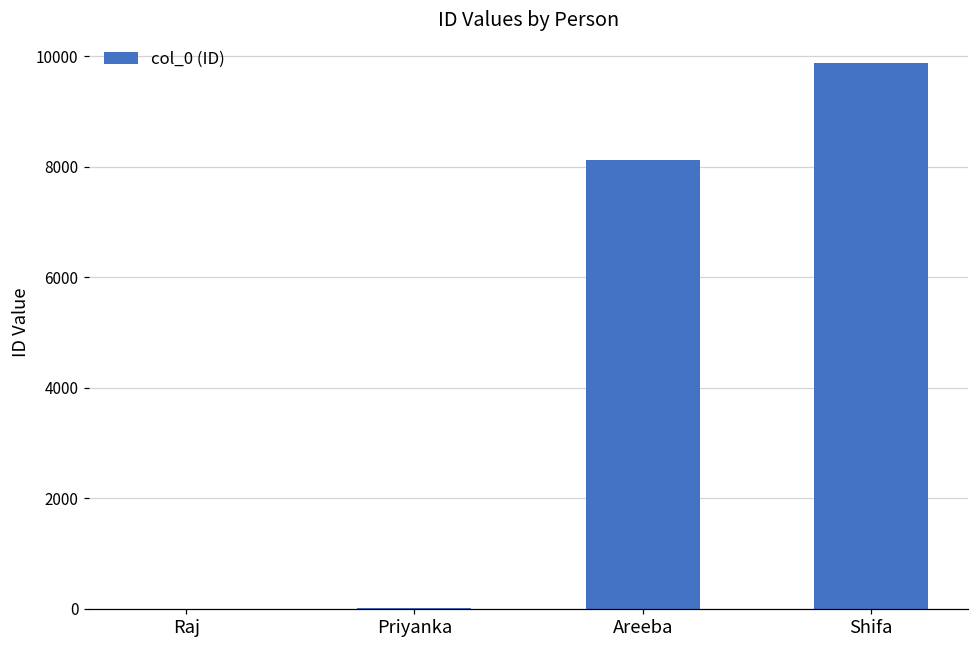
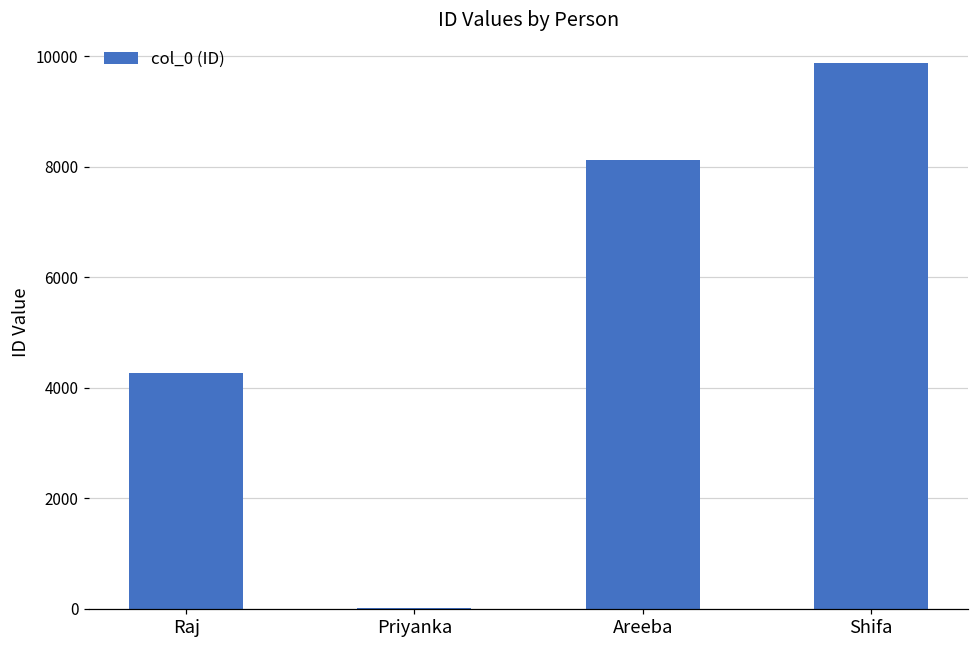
Raj: 0 -> 4300
